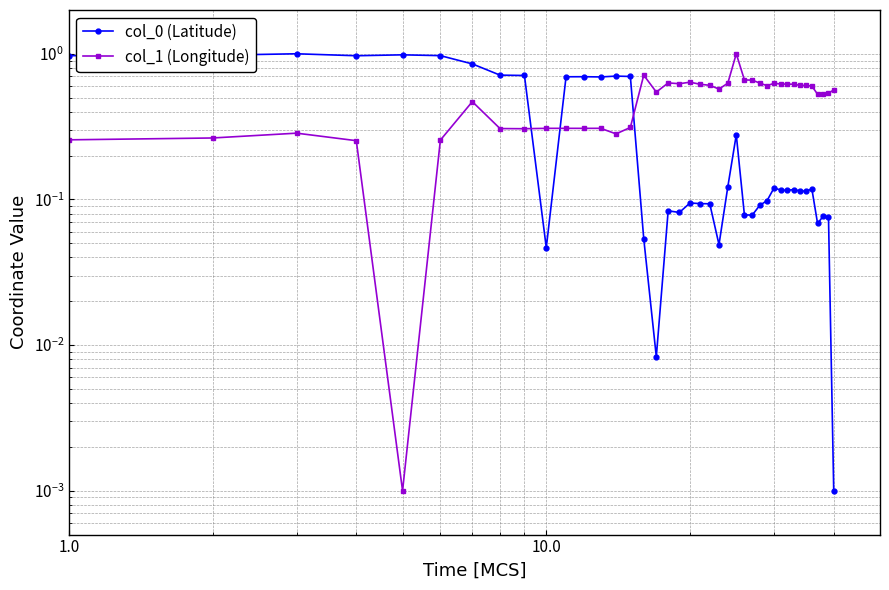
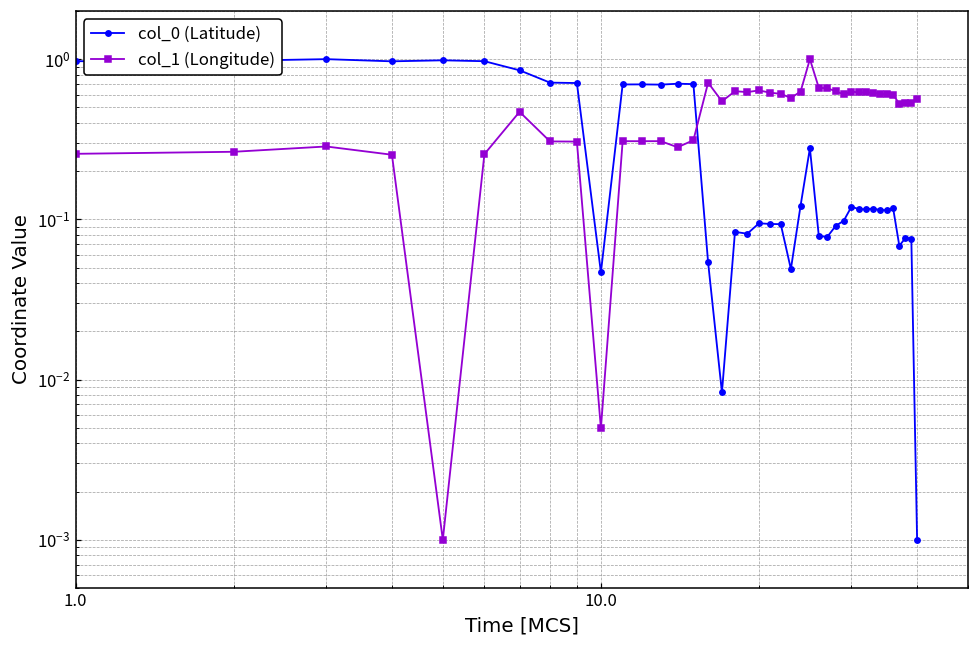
col_1 (Longitude), 10.0: 0.31 -> 0.0050
